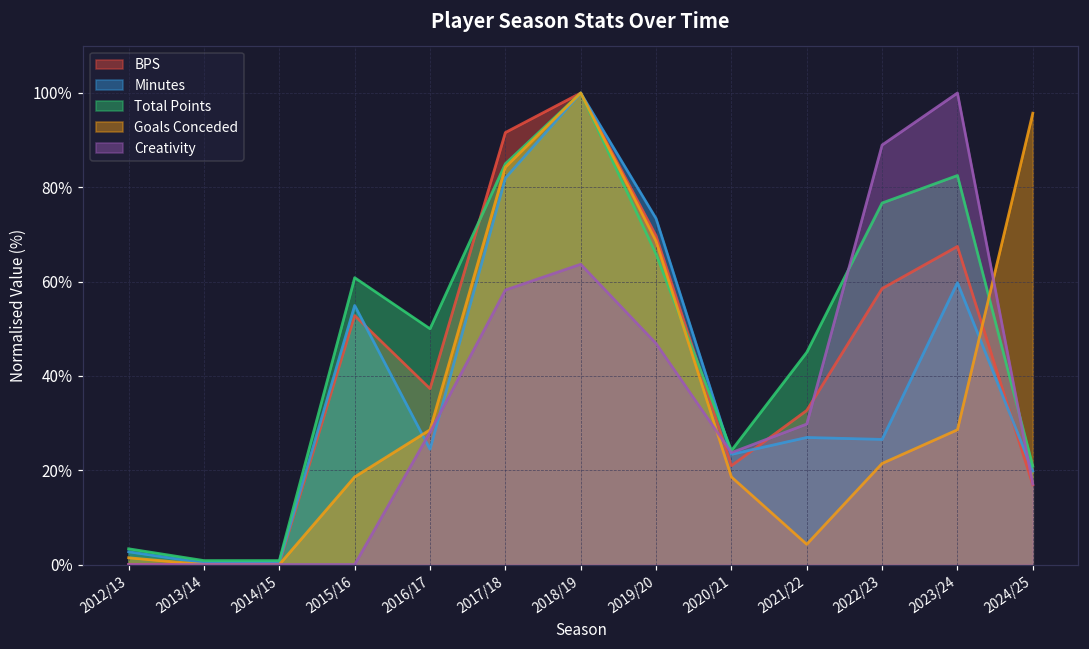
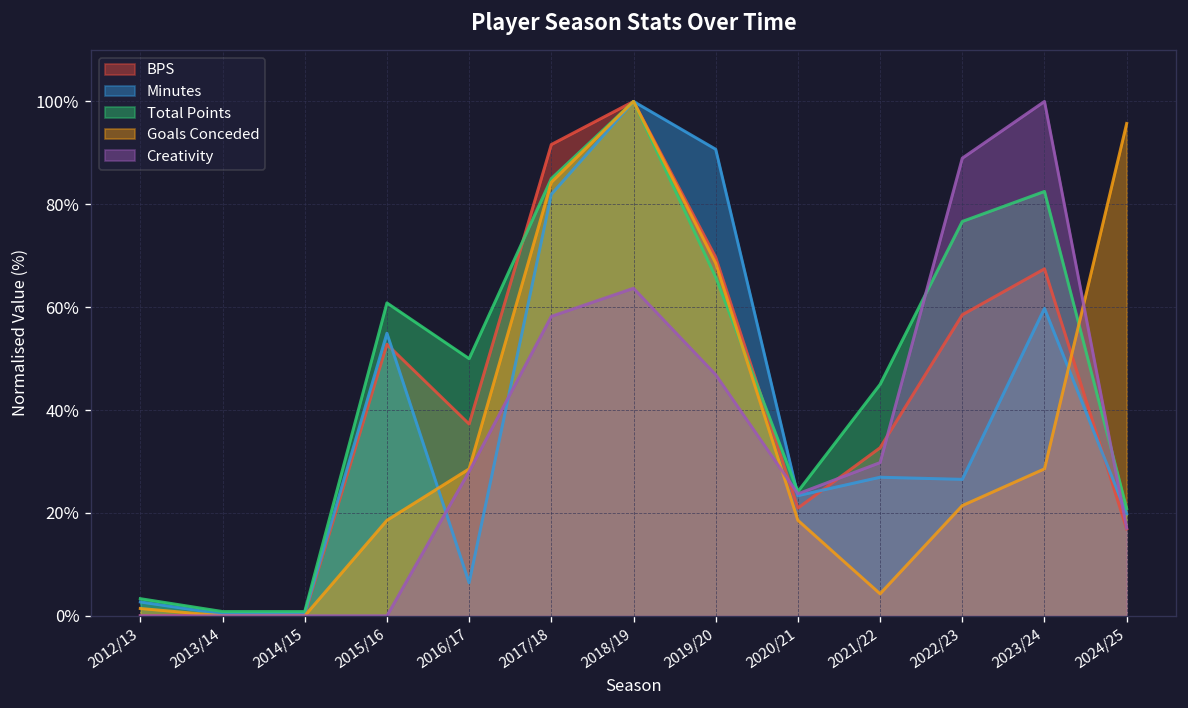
Minutes, 2016/17: 24% -> 6%
Minutes, 2019/20: 73% -> 91%
